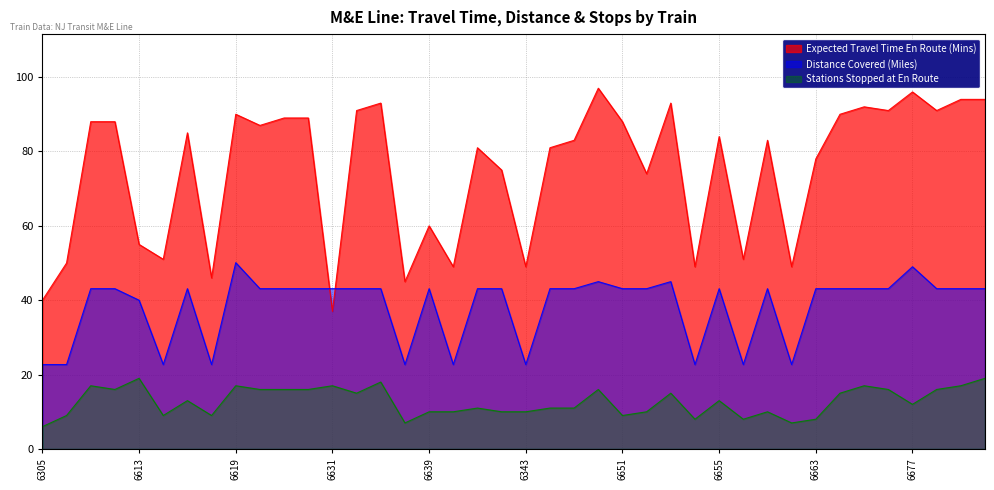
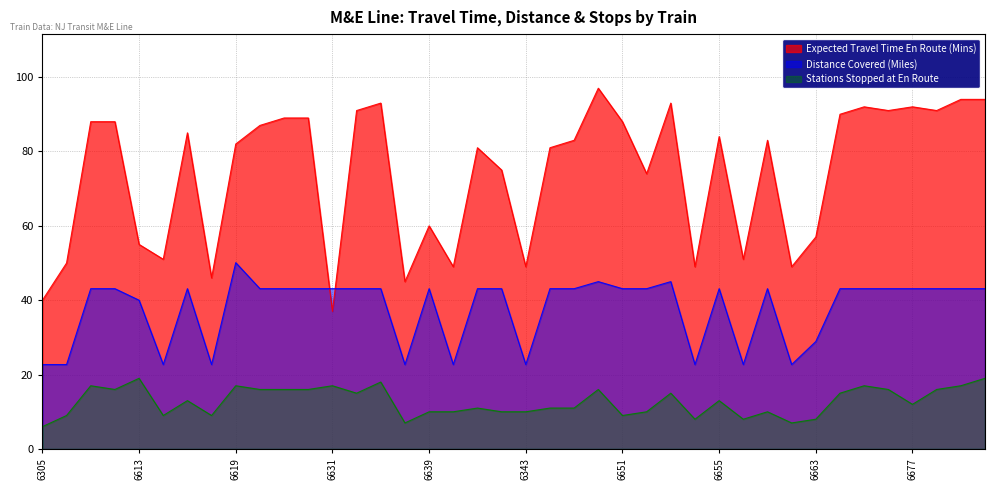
Expected Travel Time En Route (Mins), 6619: 90 -> 82
Expected Travel Time En Route (Mins), 6663: 78 -> 57
Distance Covered (Miles), 6663: 43 -> 29
Expected Travel Time En Route (Mins), 6677: 96 -> 92
Distance Covered (Miles), 6677: 49 -> 43
